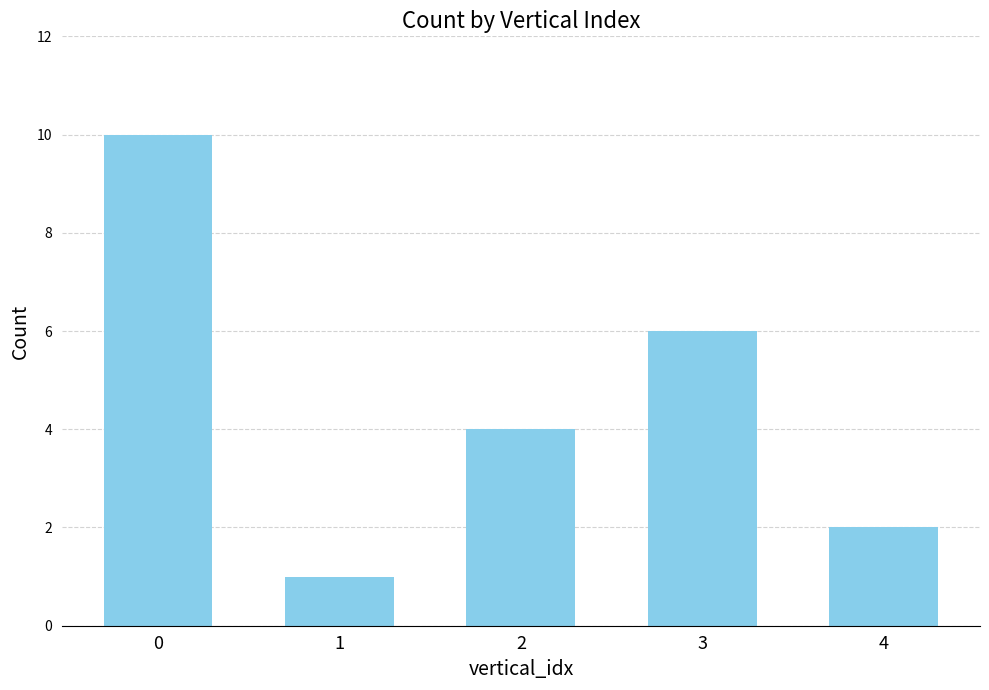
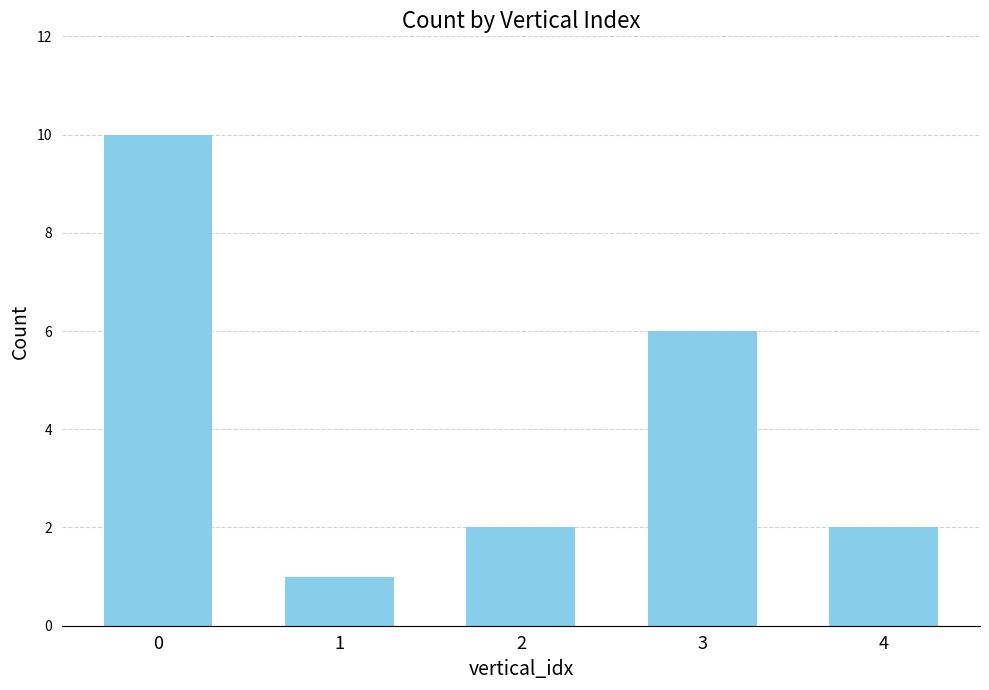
2: 4 -> 2
